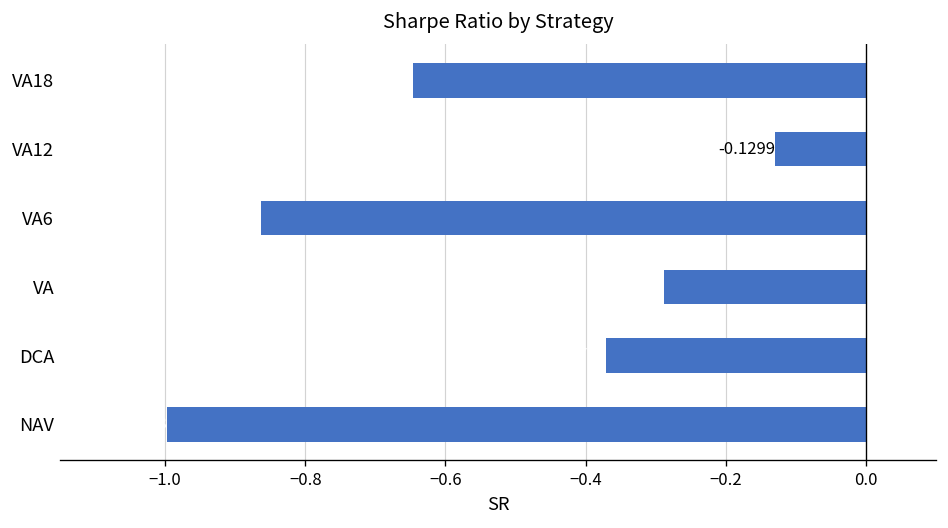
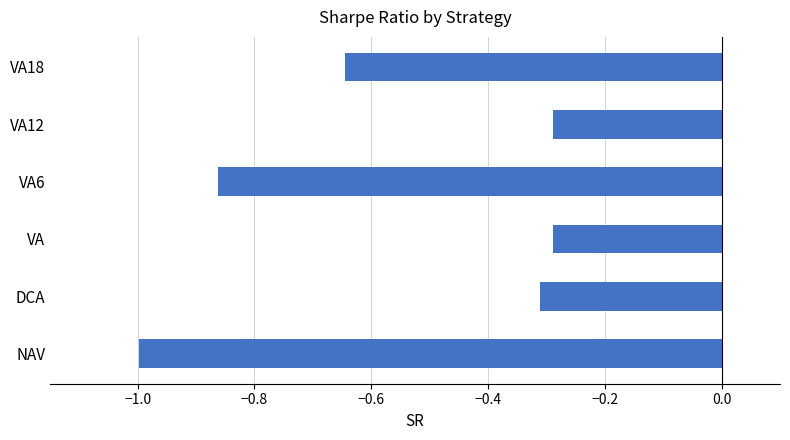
VA12: -0.13 -> -0.29
DCA: -0.37 -> -0.31
